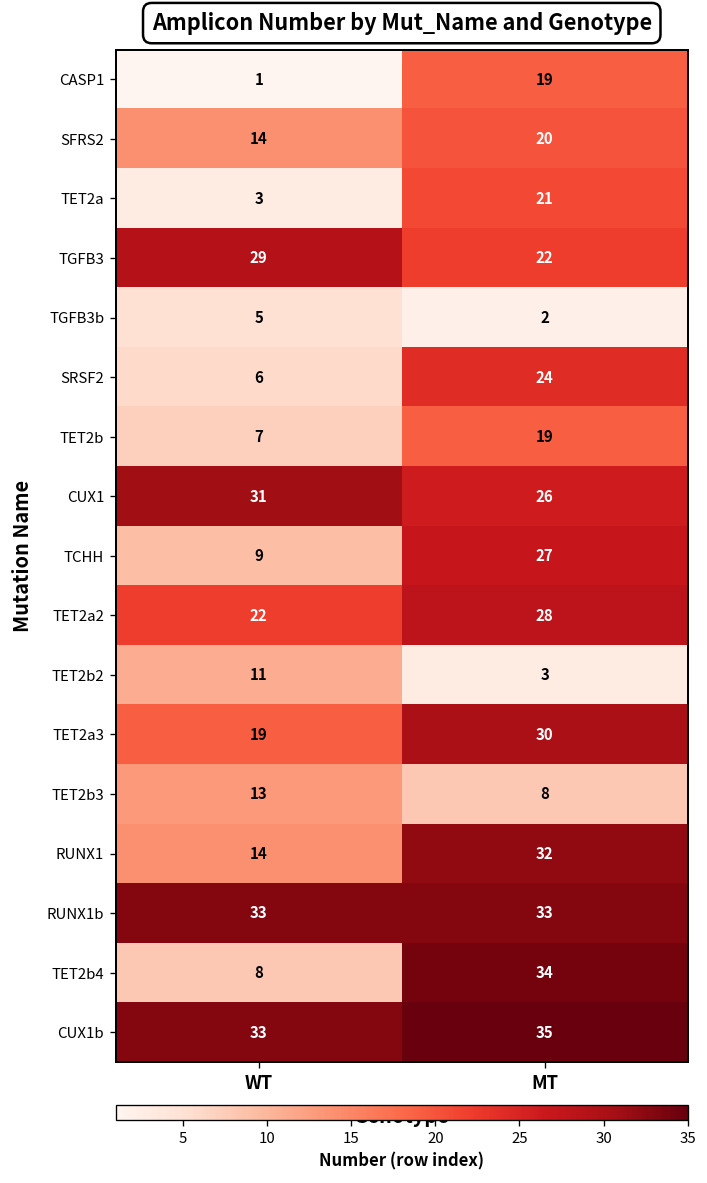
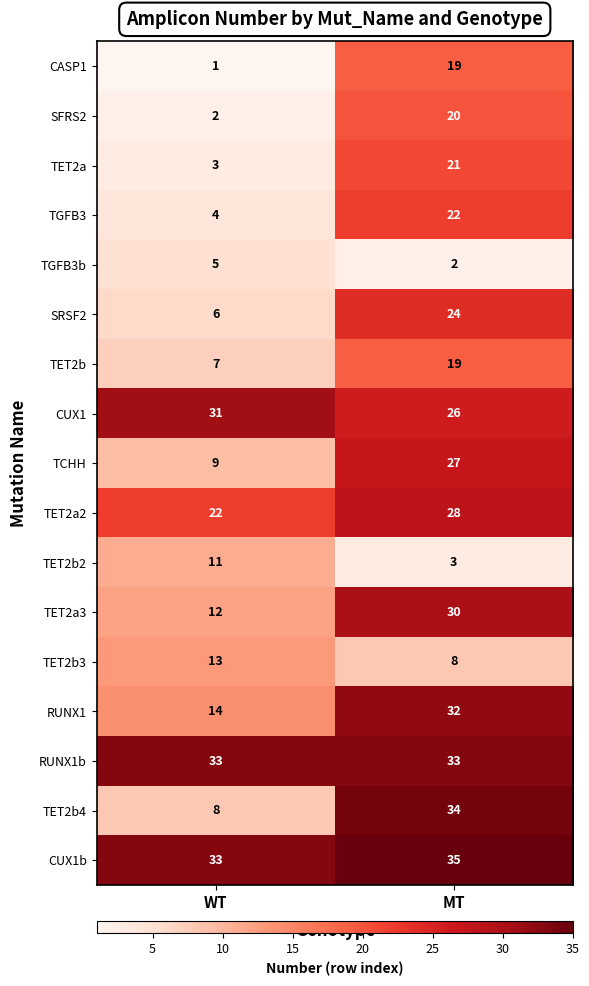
SFRS2, WT: 14 -> 2
TGFB3, WT: 29 -> 4
TET2a3, WT: 19 -> 12
